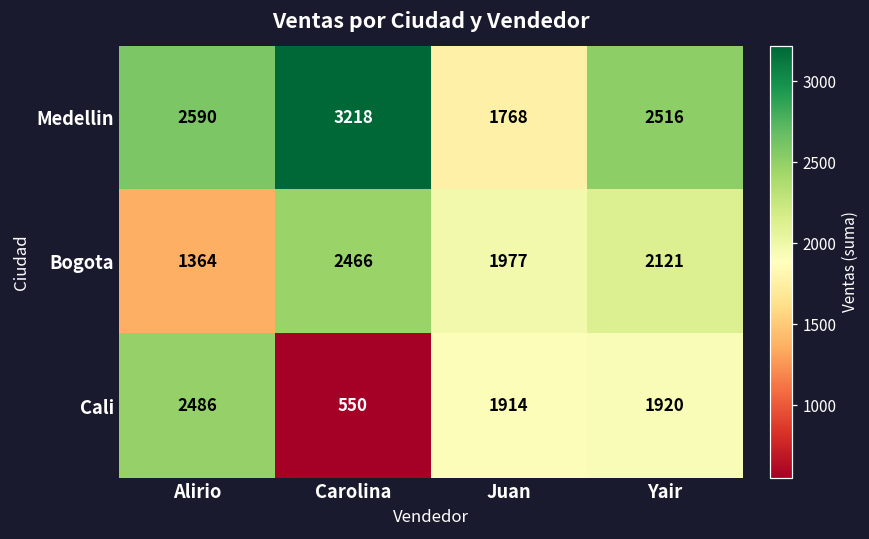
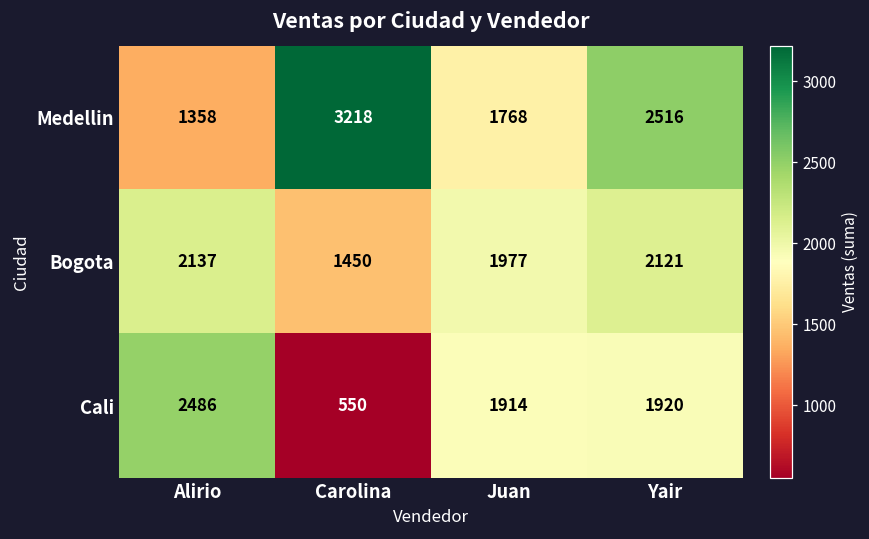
Medellin, Alirio: 2590 -> 1358
Bogota, Alirio: 1364 -> 2137
Bogota, Carolina: 2466 -> 1450
